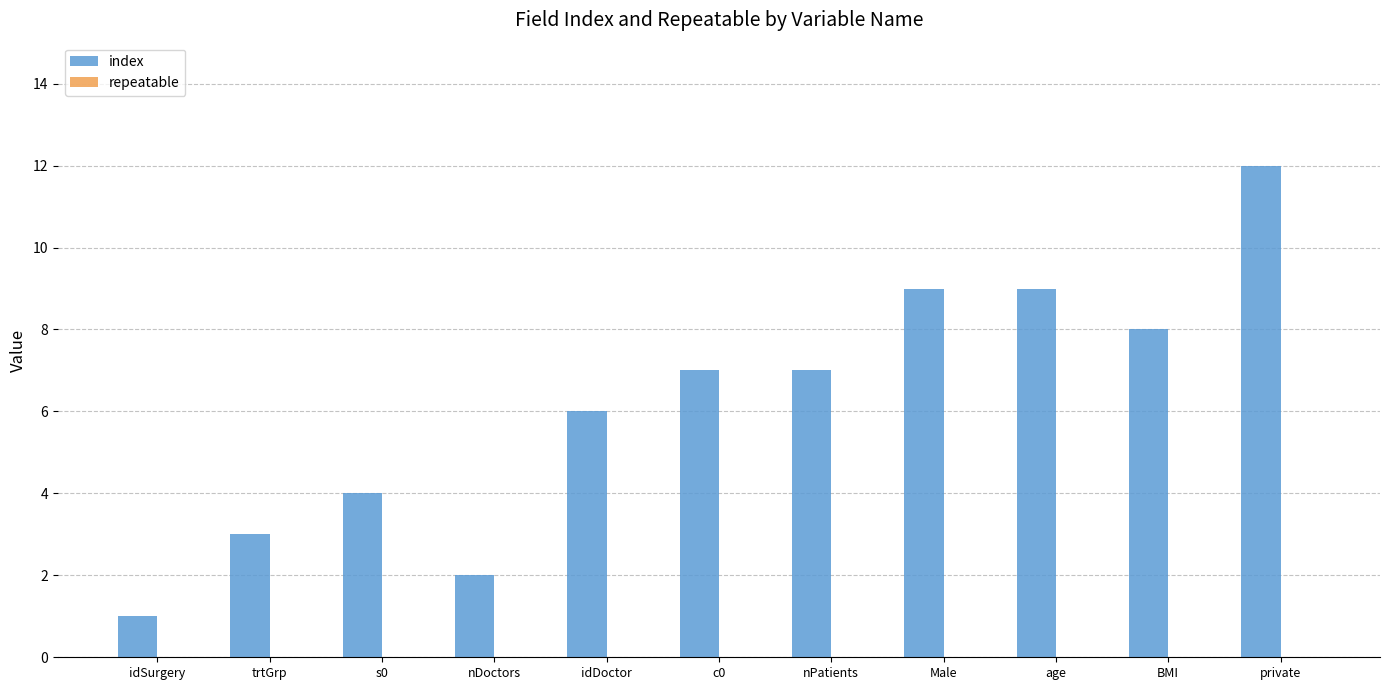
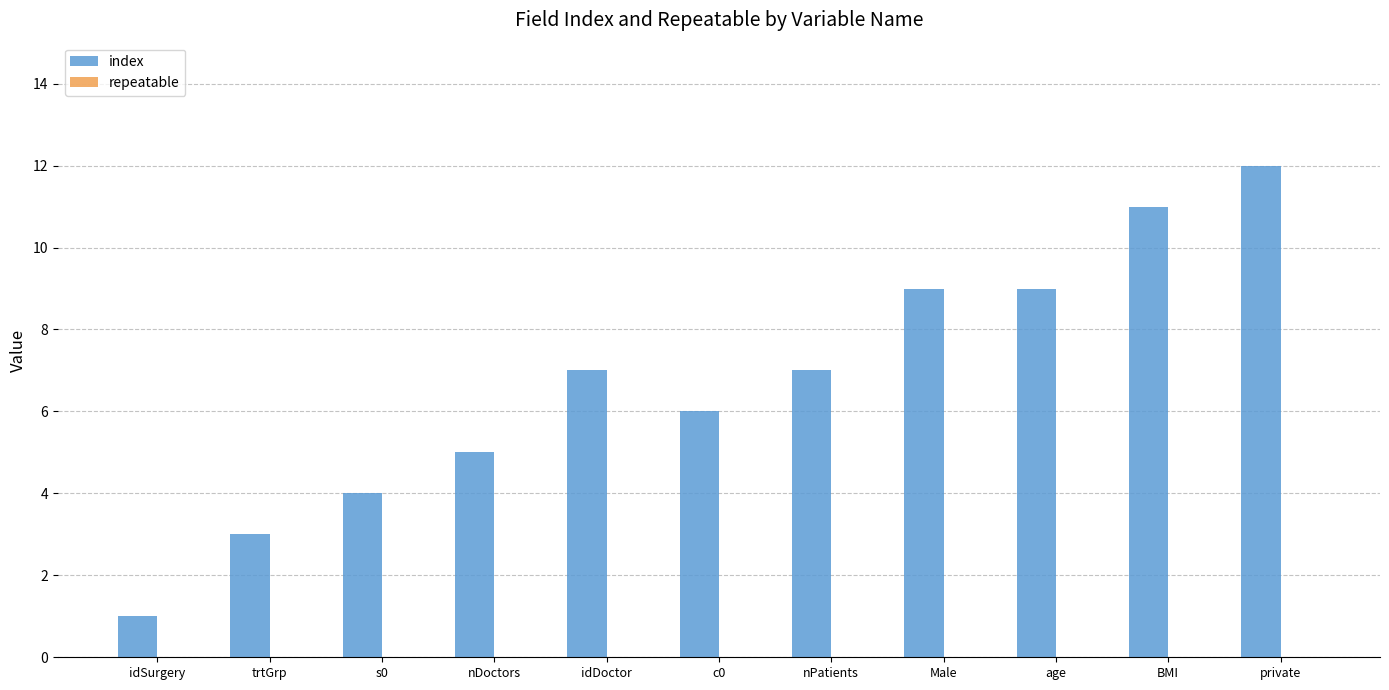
index, nDoctors: 2 -> 5
index, idDoctor: 6 -> 7
index, c0: 7 -> 6
index, BMI: 8 -> 11
